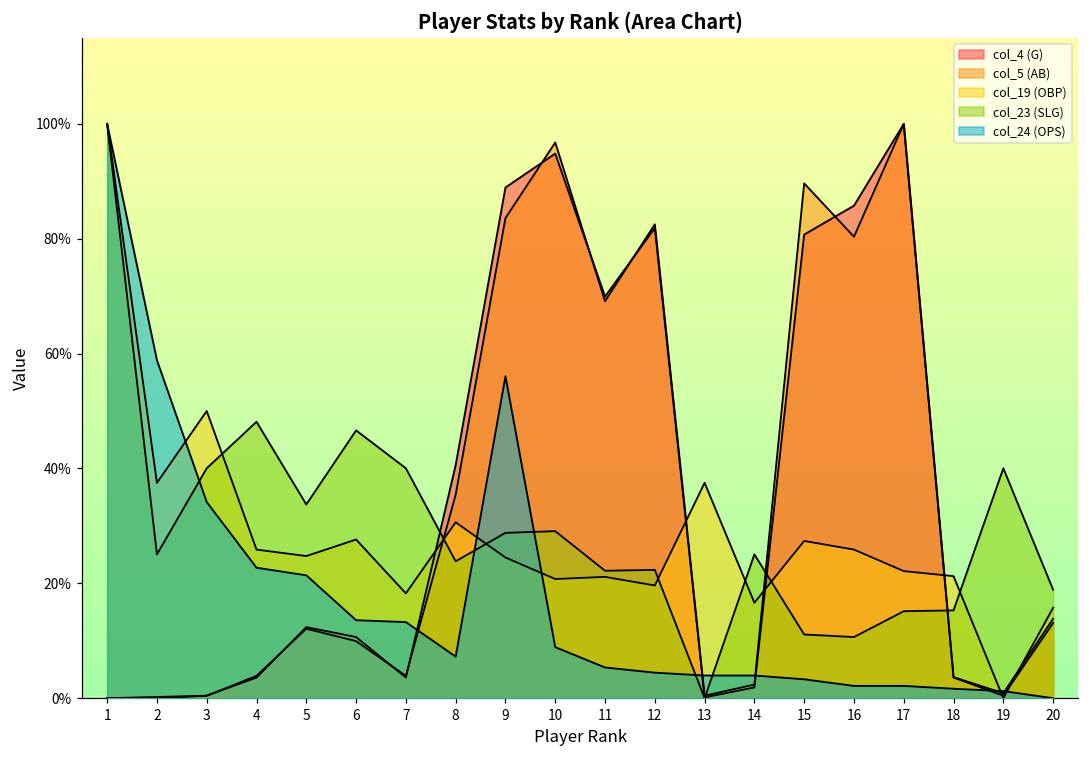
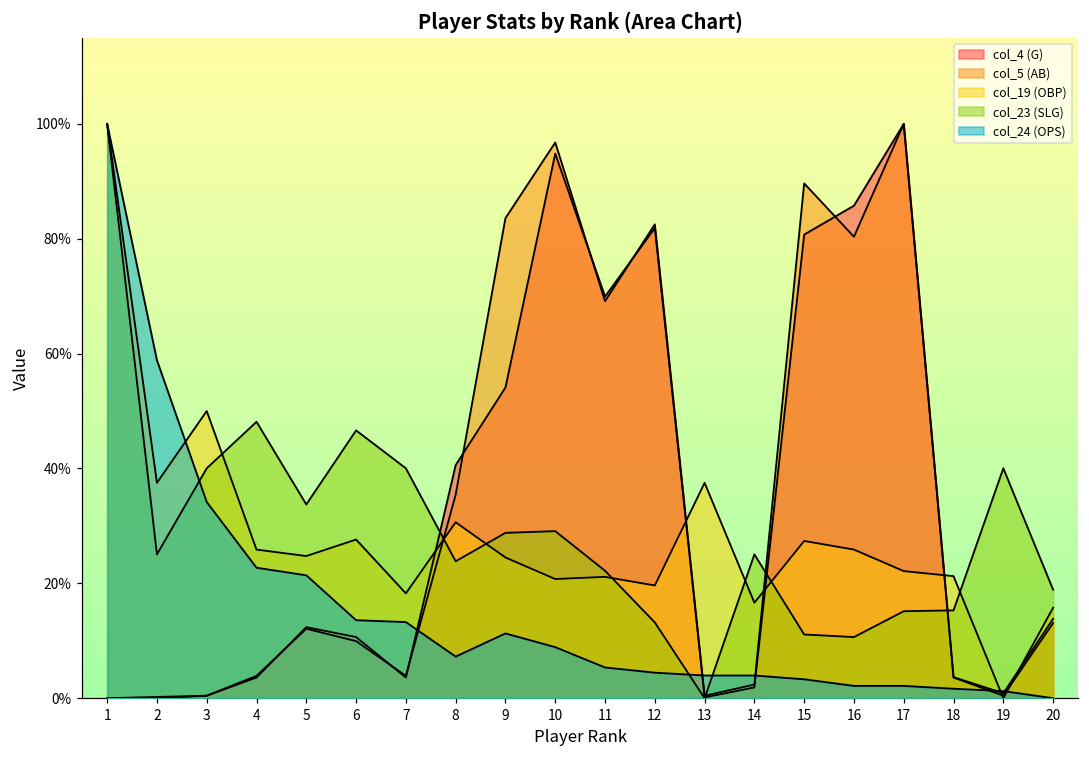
col_4 (G), 9: 89% -> 54%
col_24 (OPS), 9: 56% -> 11%
col_23 (SLG), 12: 22% -> 13%
